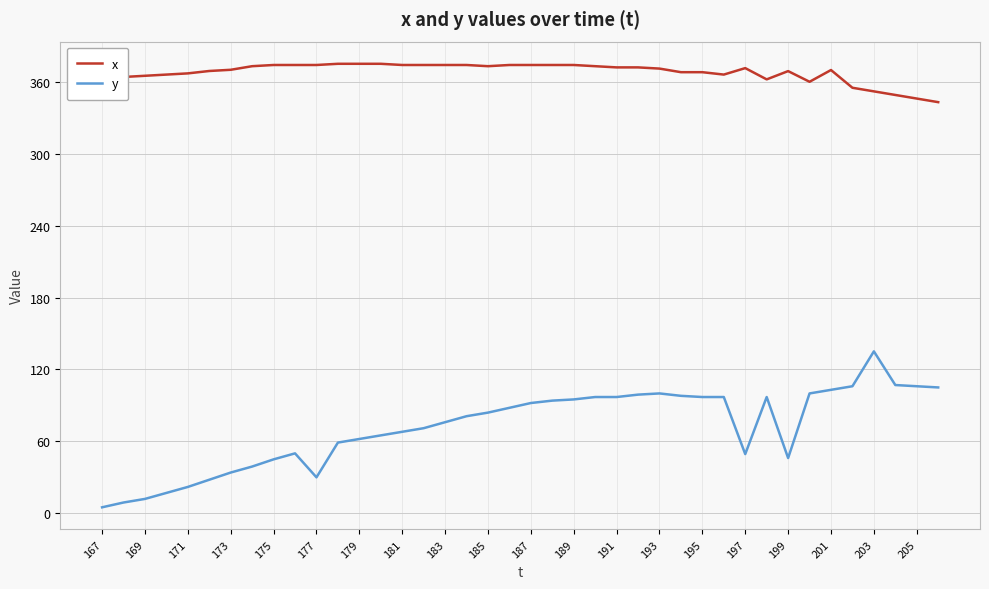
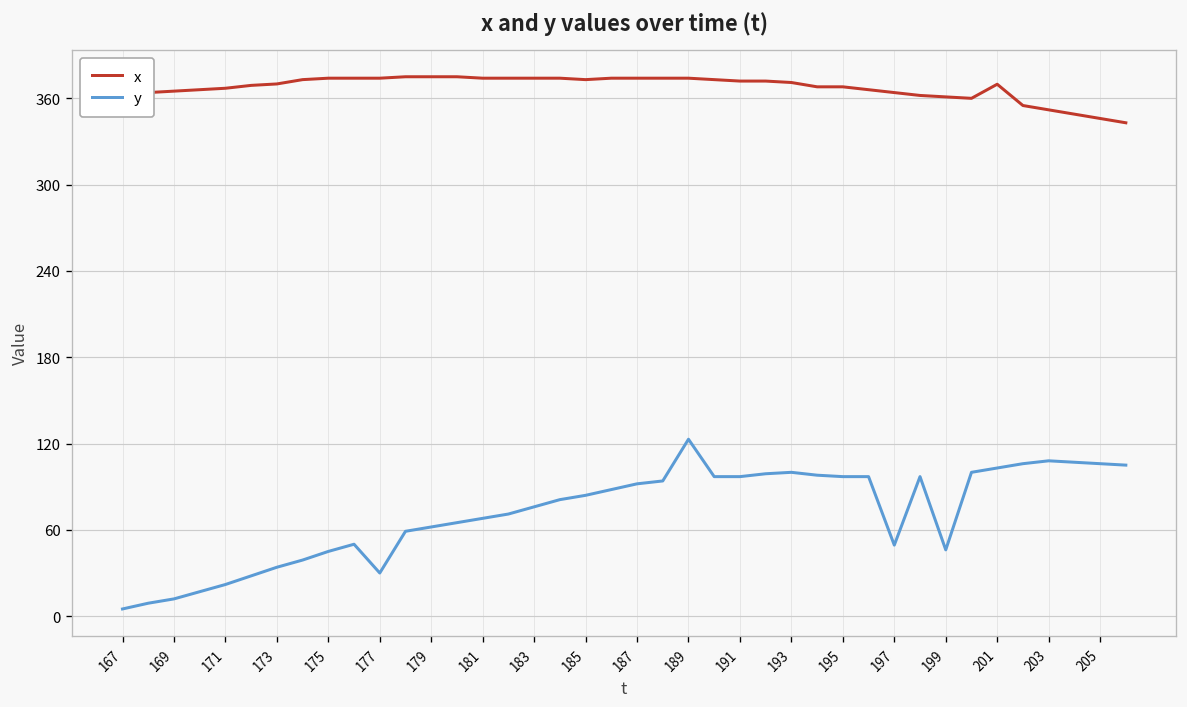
y, 189: 95 -> 123
x, 197: 371 -> 364
x, 199: 369 -> 361
y, 203: 135 -> 108
